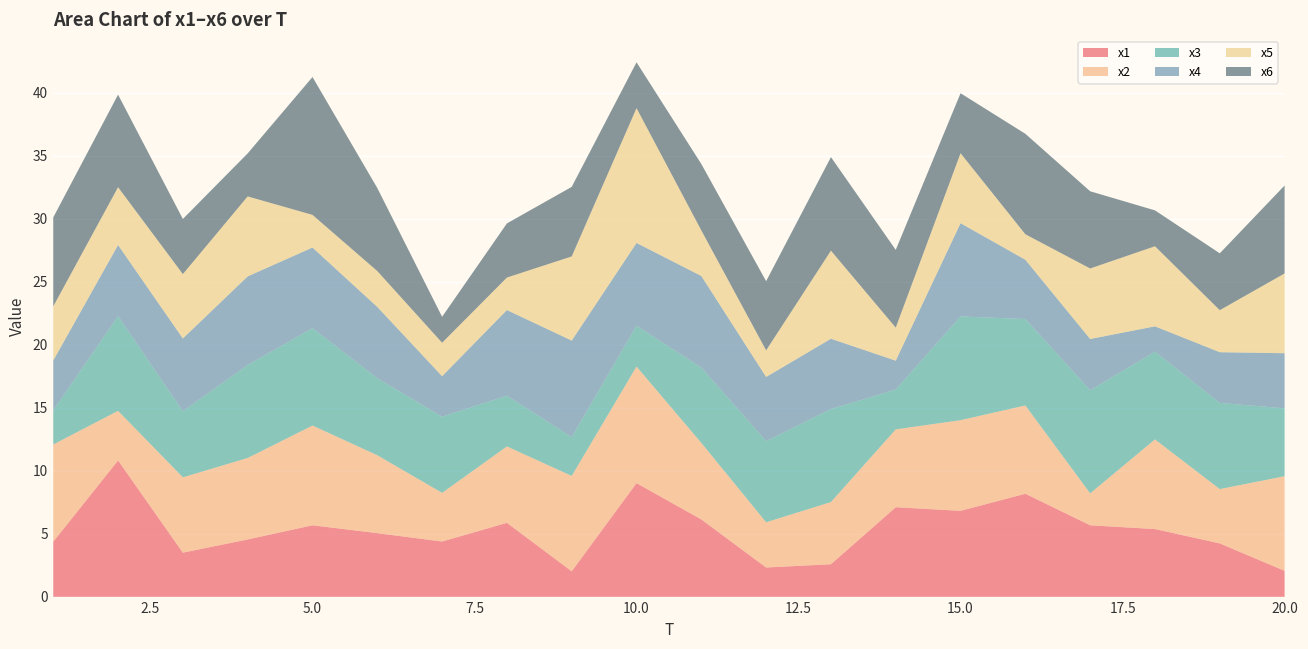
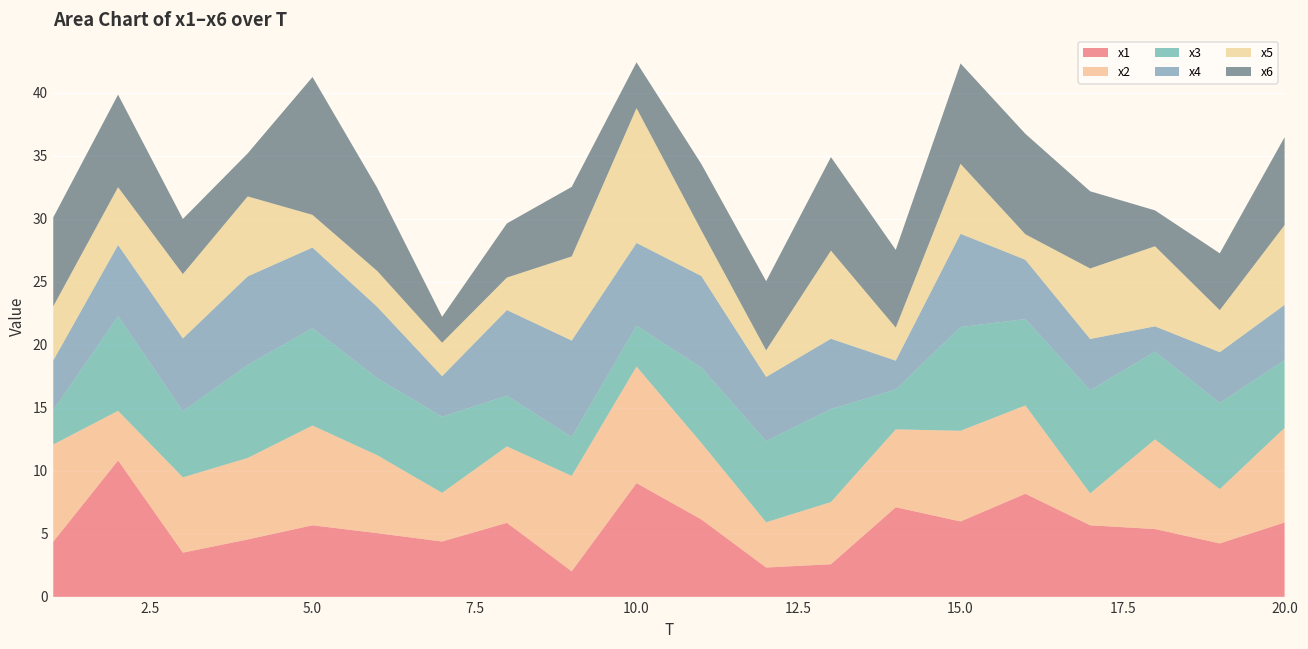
x1, 15.0: 6.8 -> 6.0
x6, 15.0: 4.8 -> 8.0
x1, 20.0: 2.1 -> 5.9
